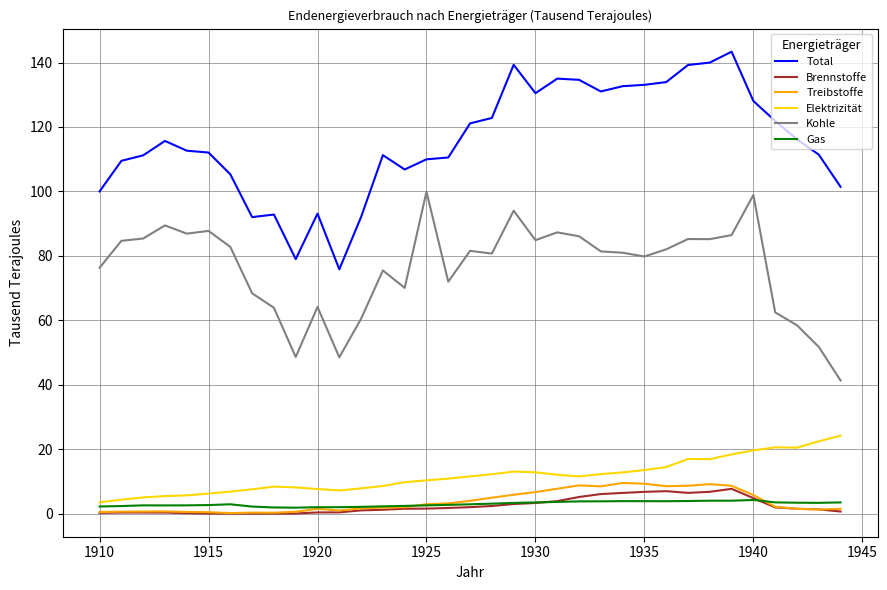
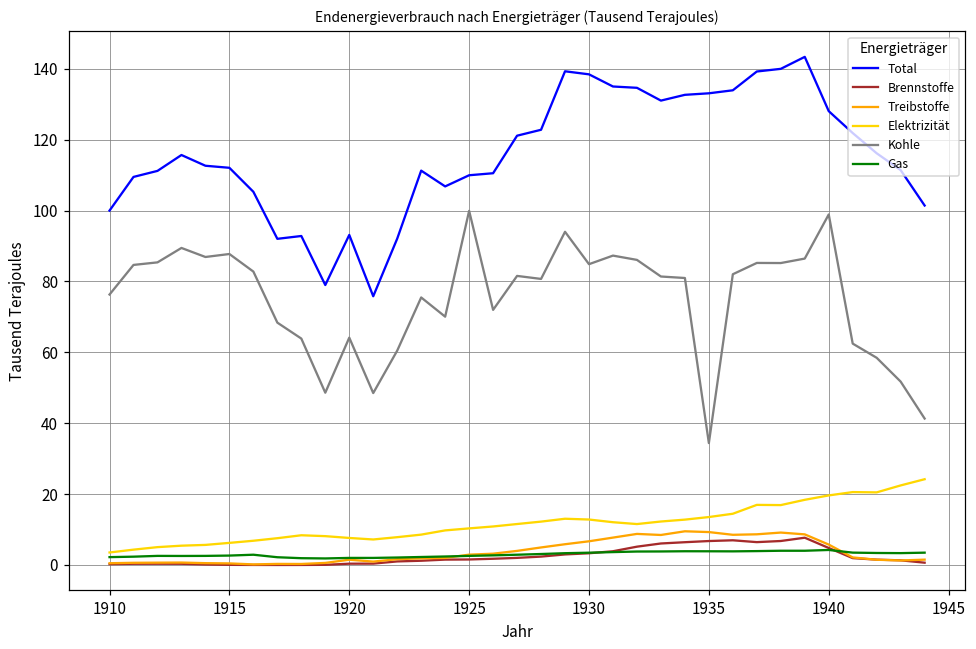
Total, 1930: 130 -> 138
Kohle, 1935: 80 -> 34
